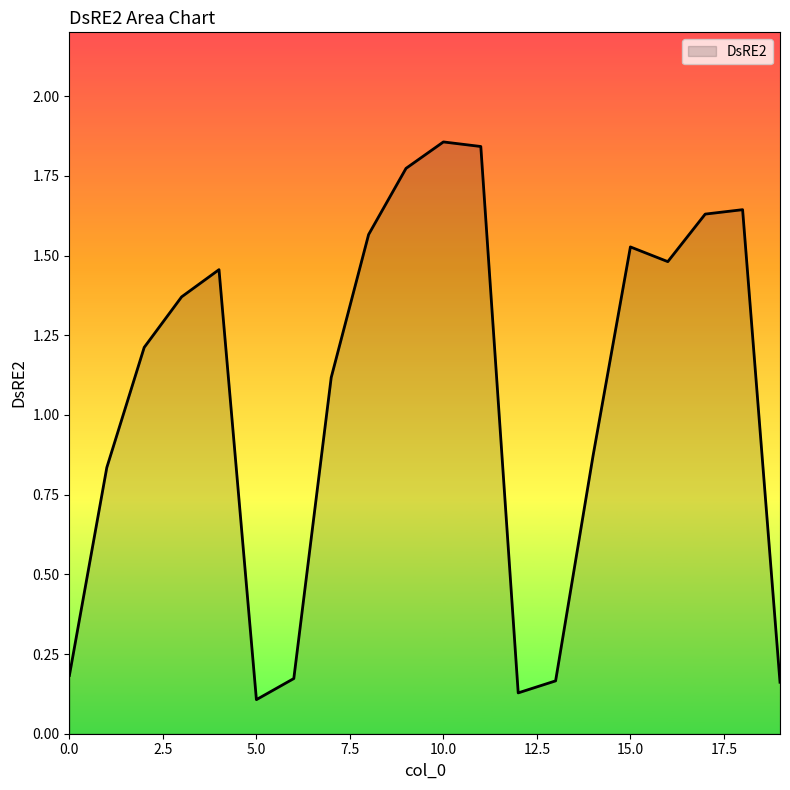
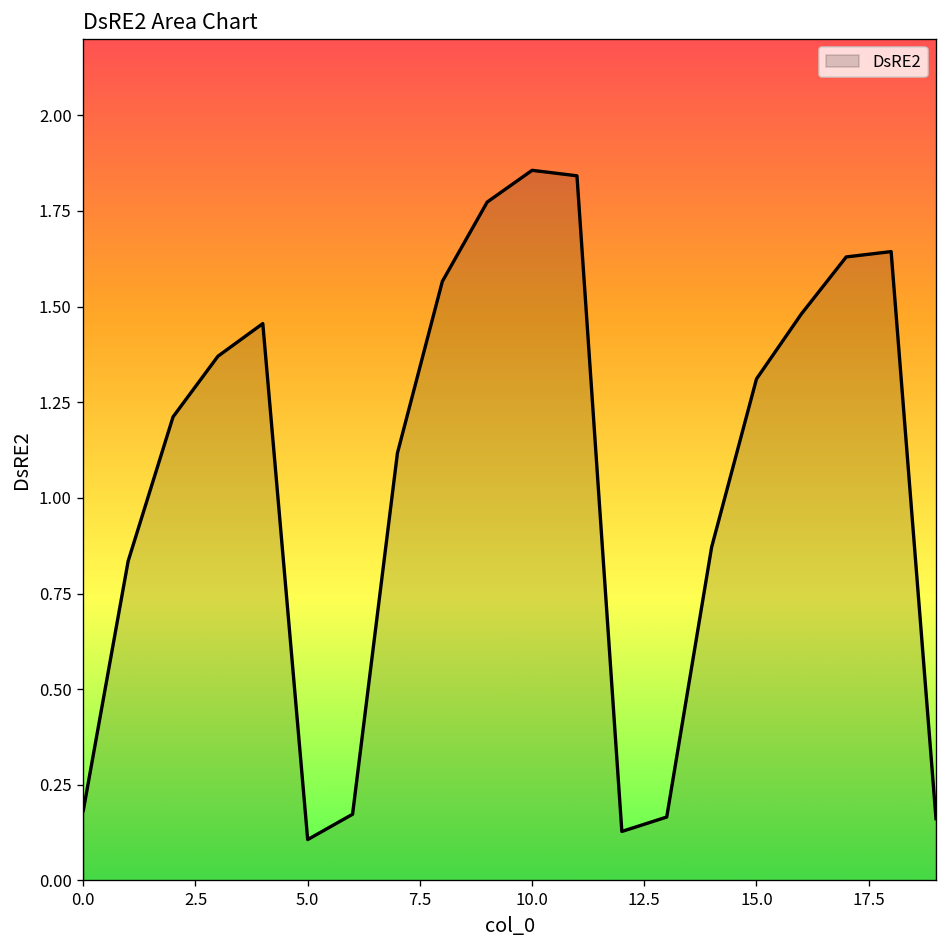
15.0: 1.53 -> 1.31
